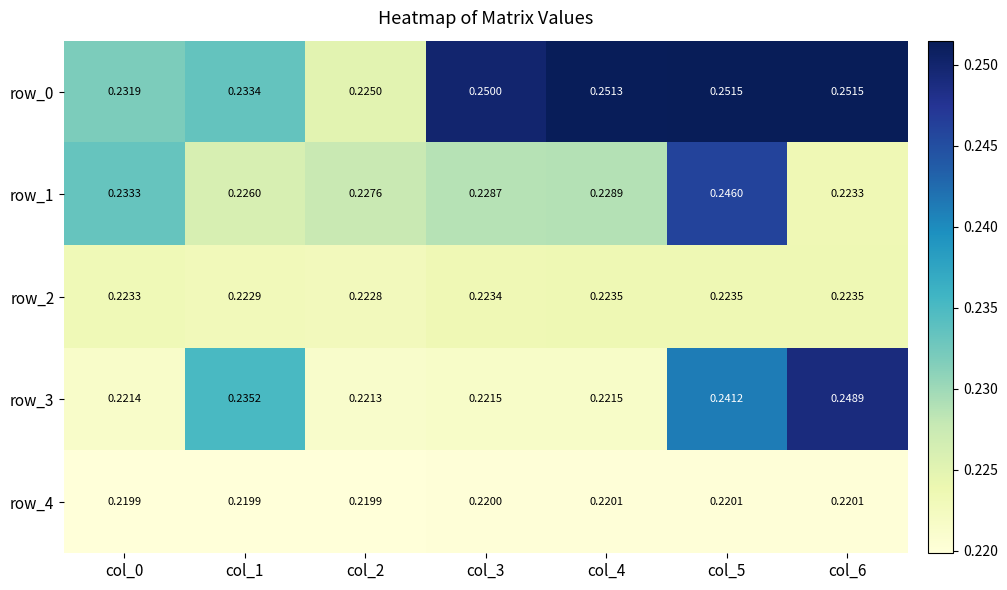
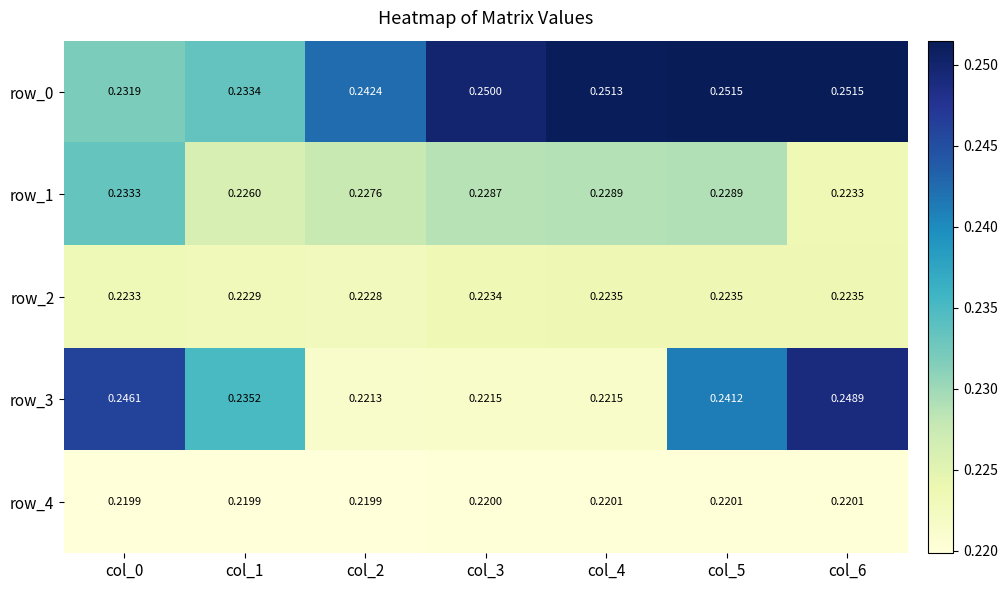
row_0, col_2: 0.2250 -> 0.2424
row_1, col_5: 0.2460 -> 0.2289
row_3, col_0: 0.2214 -> 0.2461
